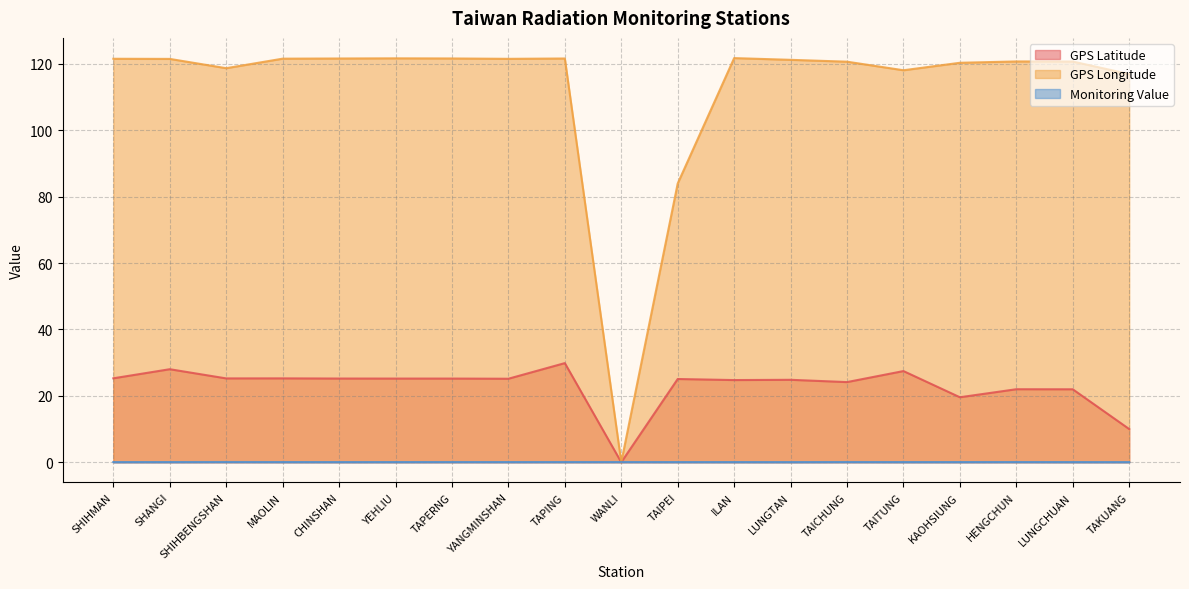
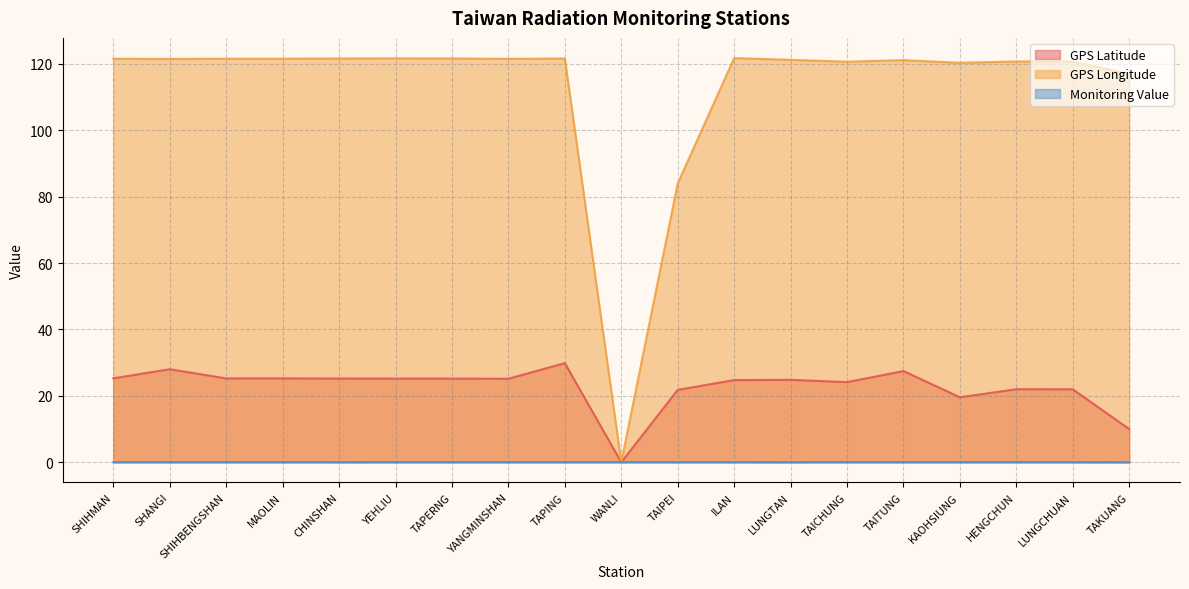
GPS Longitude, SHIHBENGSHAN: 119 -> 122
GPS Latitude, TAIPEI: 25 -> 22
GPS Longitude, TAITUNG: 118 -> 121
